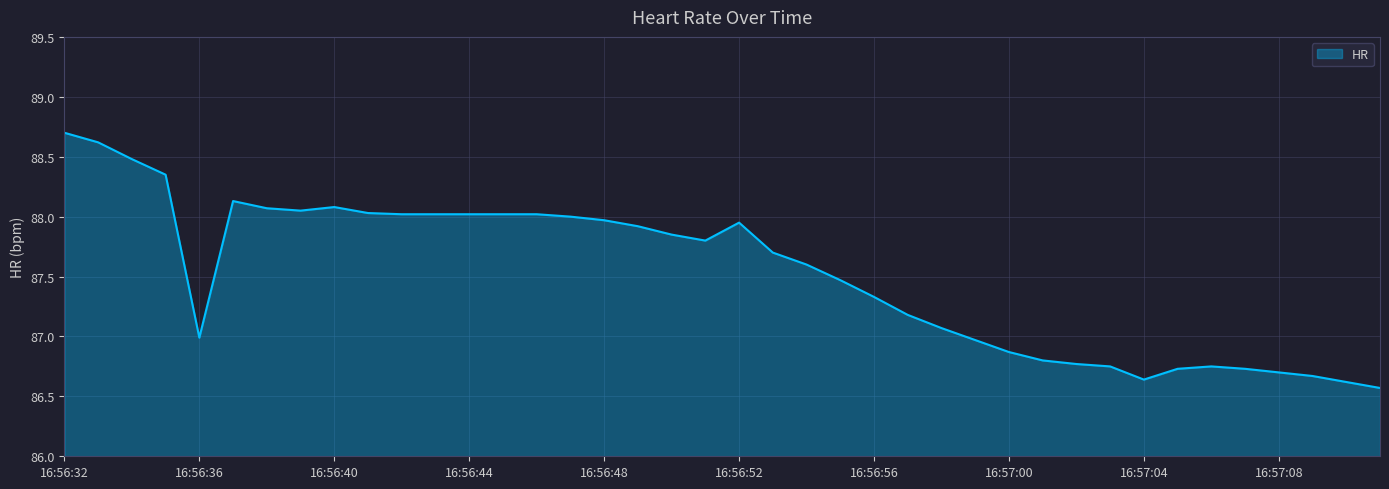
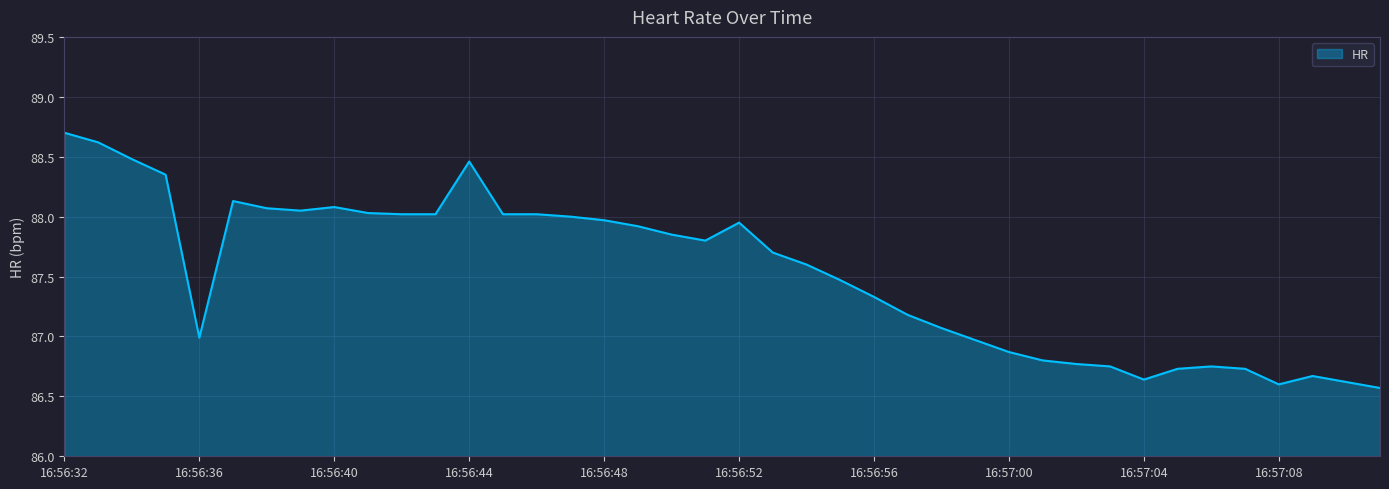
16:56:44: 88.02 -> 88.46
16:57:08: 86.7 -> 86.6
